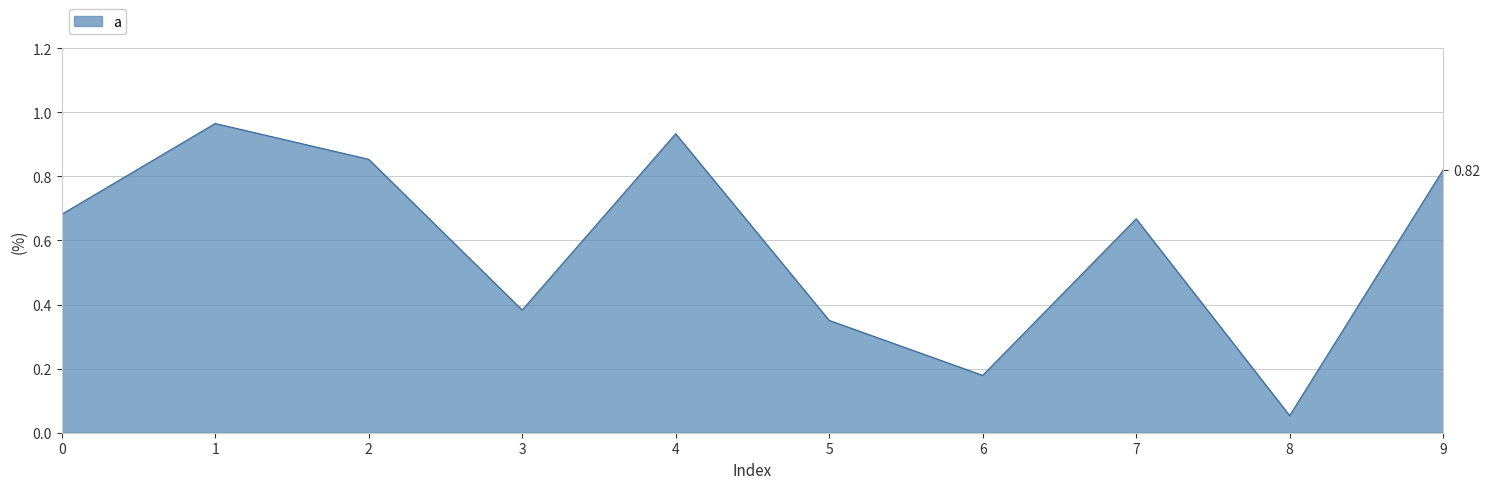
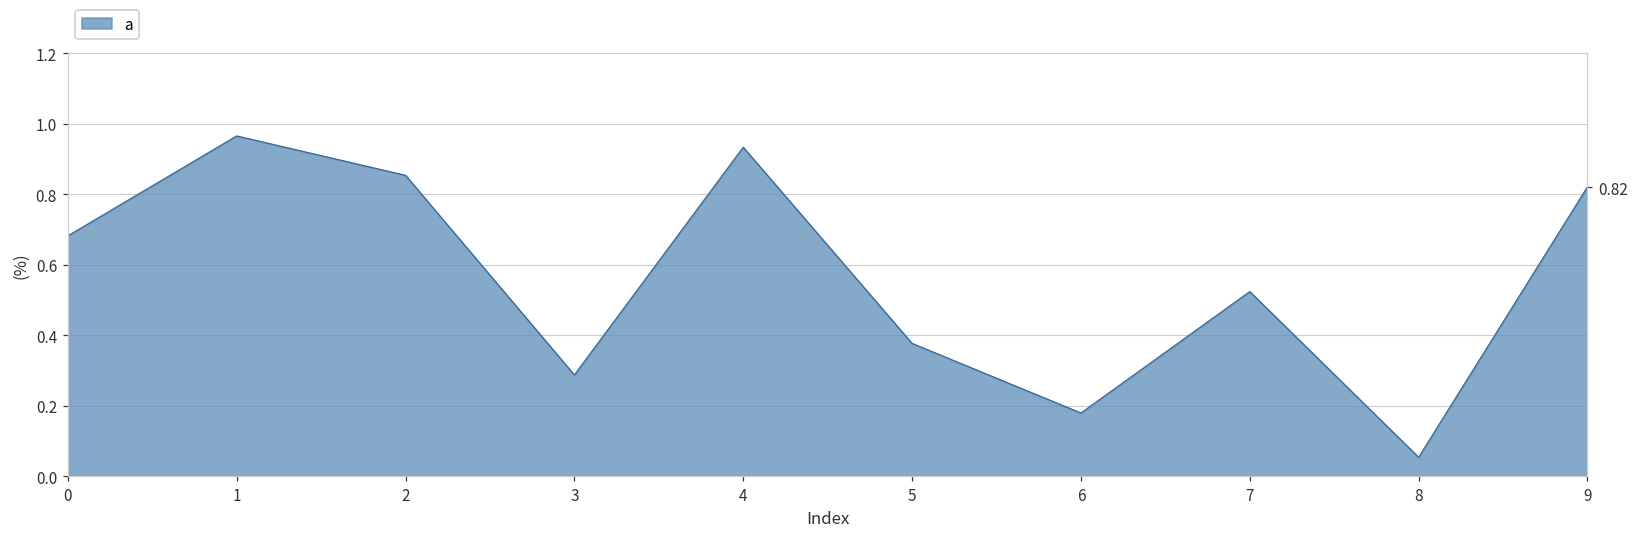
3: 0.38 -> 0.29
5: 0.35 -> 0.38
7: 0.67 -> 0.52
